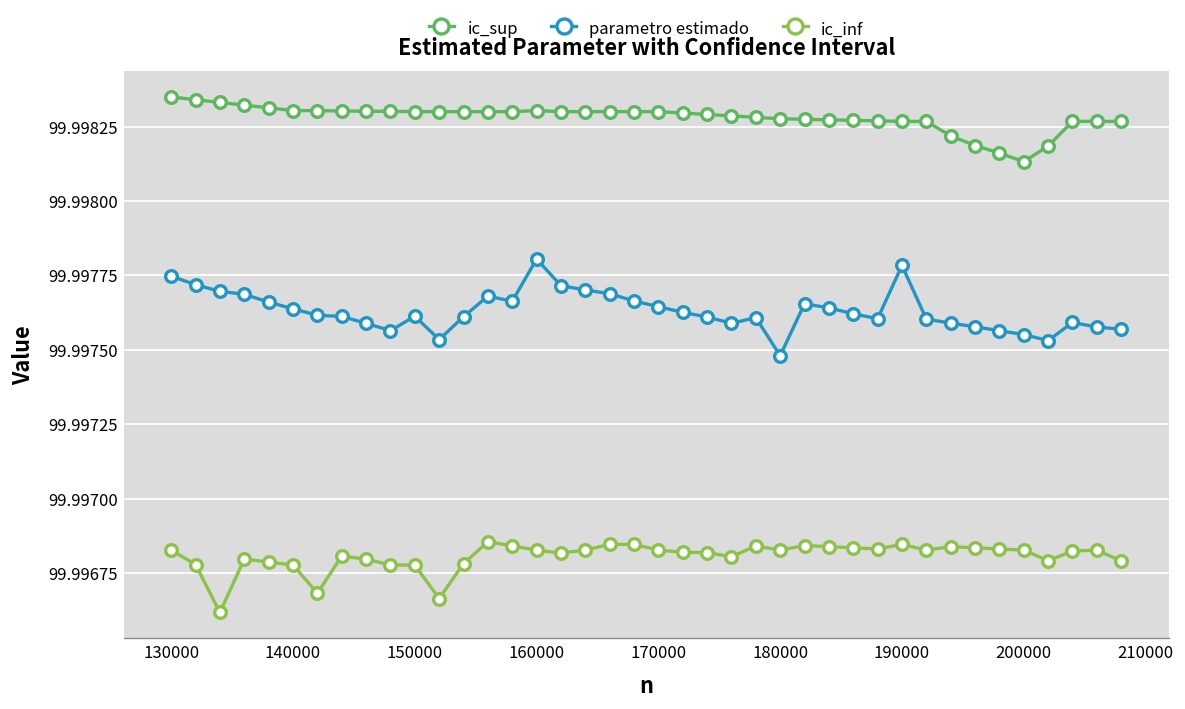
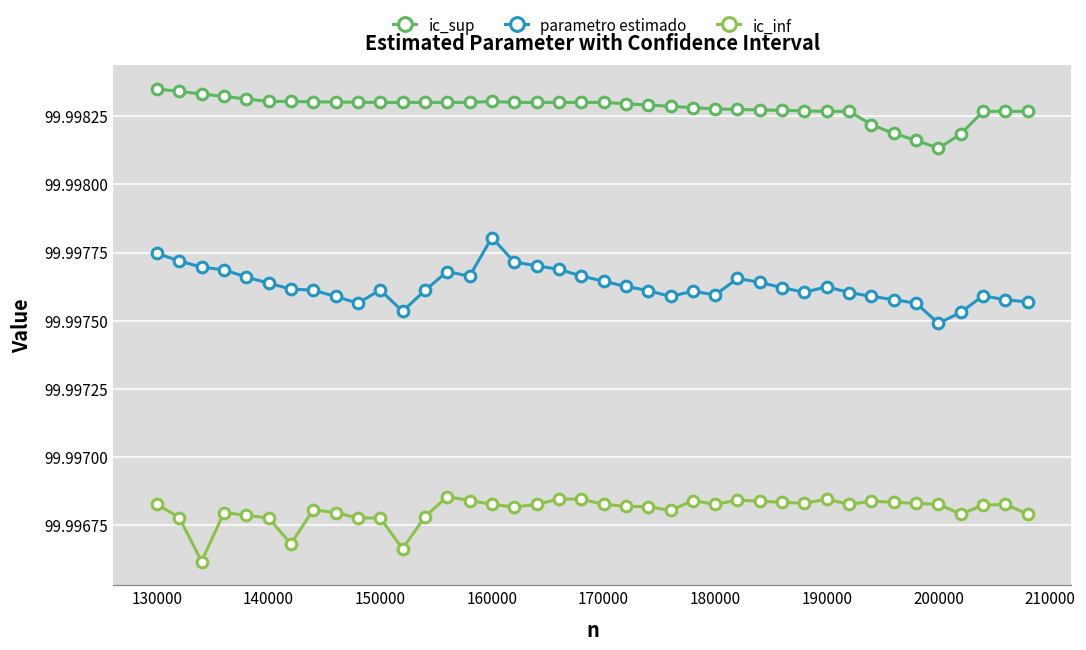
parametro estimado, 180000: 99.99748 -> 99.99760
parametro estimado, 190000: 99.99778 -> 99.99762
parametro estimado, 200000: 99.99755 -> 99.99749
